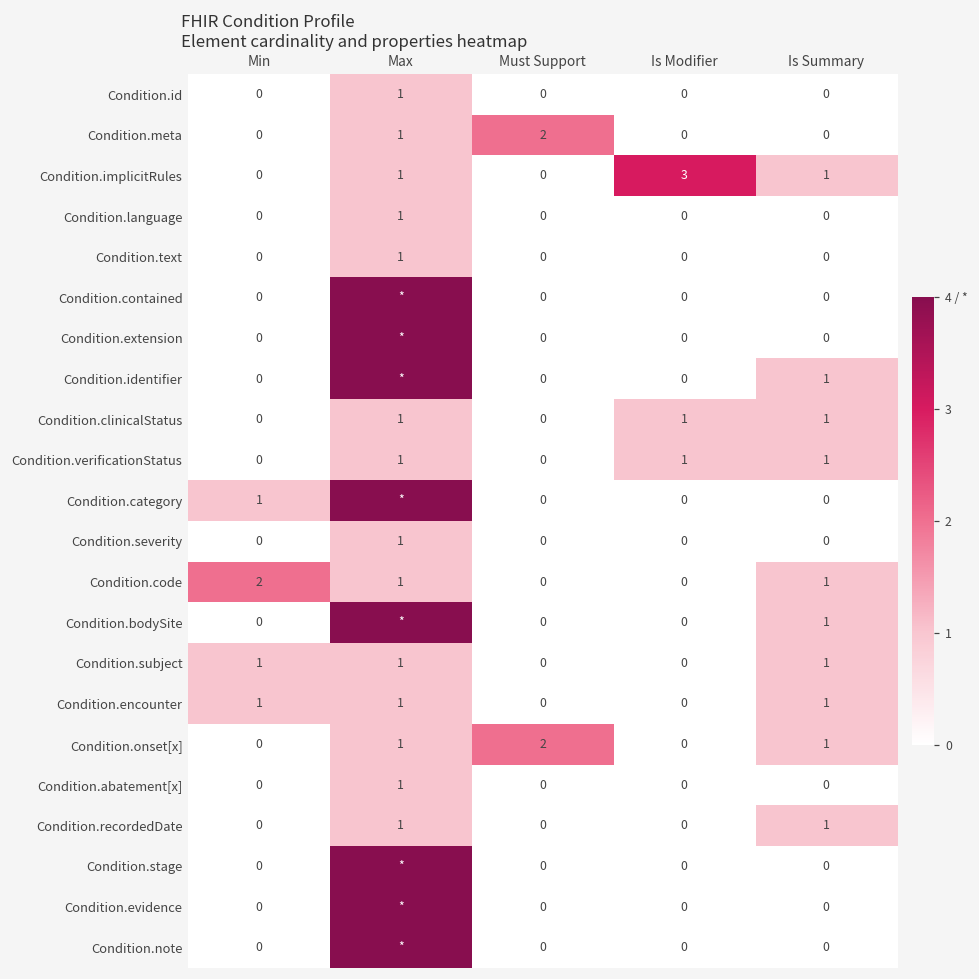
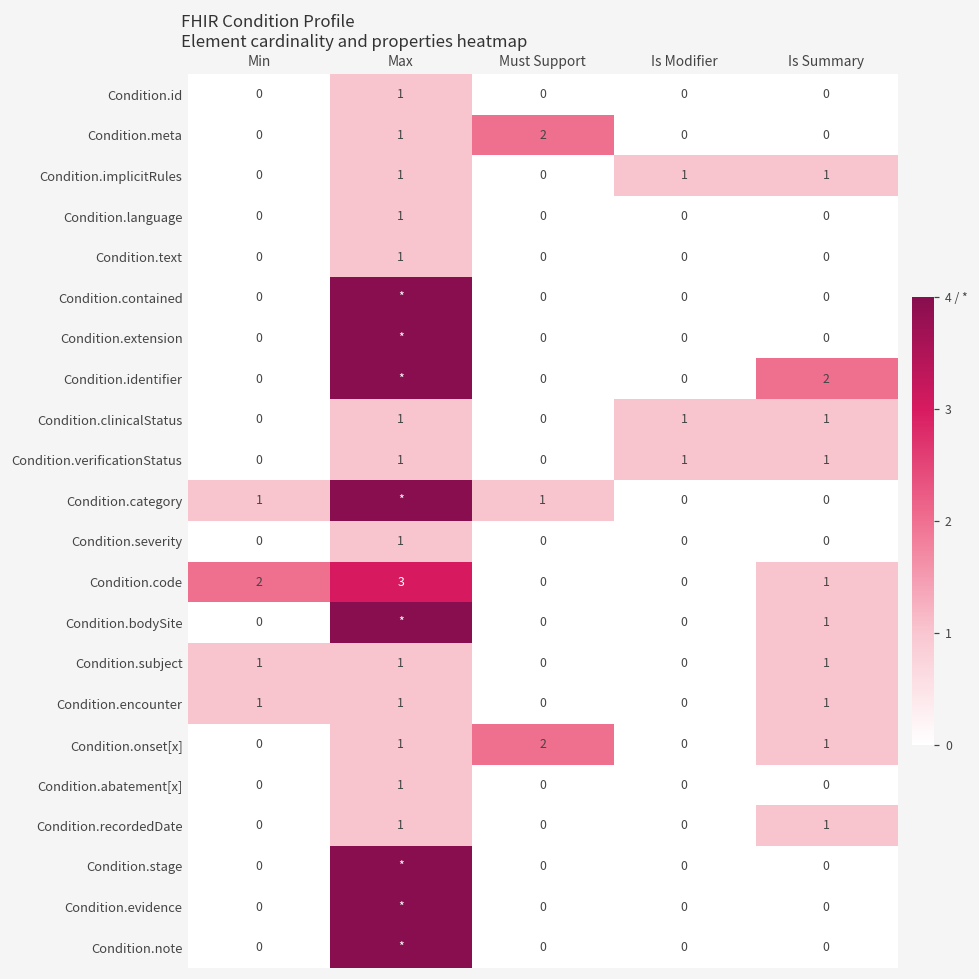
Condition.implicitRules, Is Modifier: 3 -> 1
Condition.identifier, Is Summary: 1 -> 2
Condition.category, Must Support: 0 -> 1
Condition.code, Max: 1 -> 3
